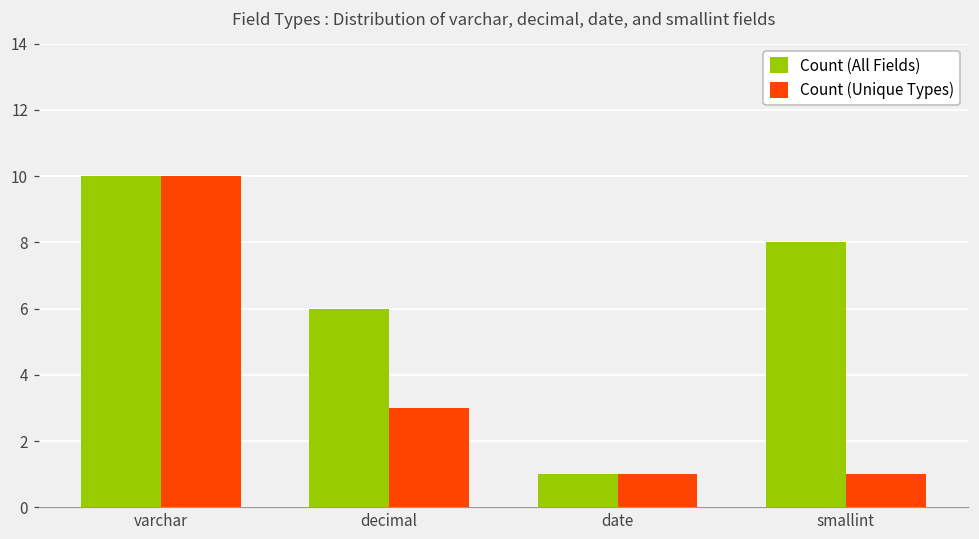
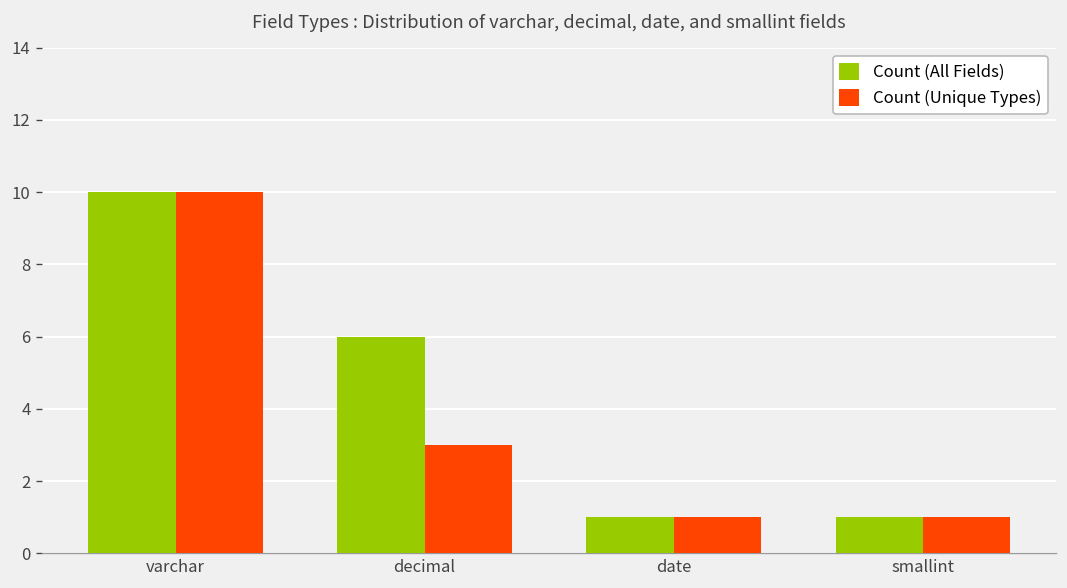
Count (All Fields), smallint: 8 -> 1
